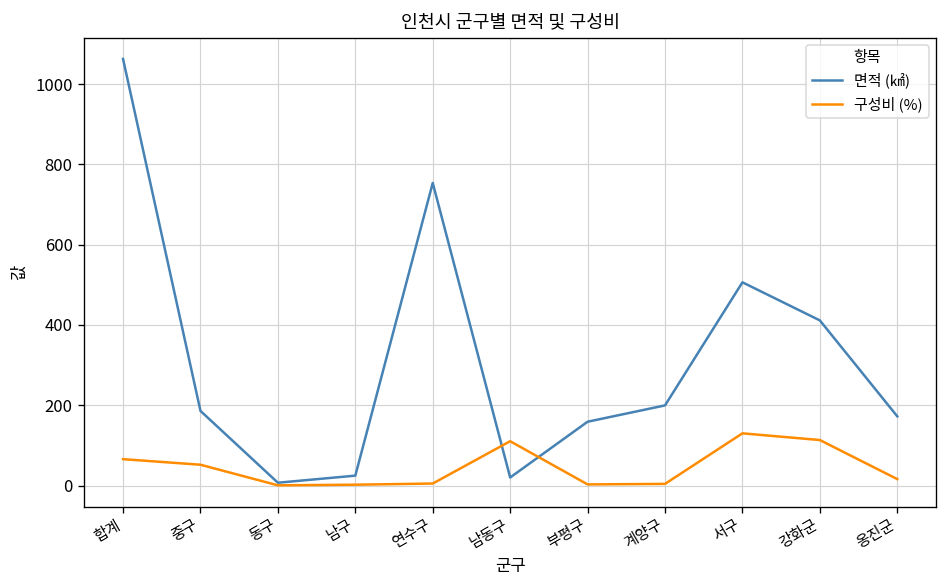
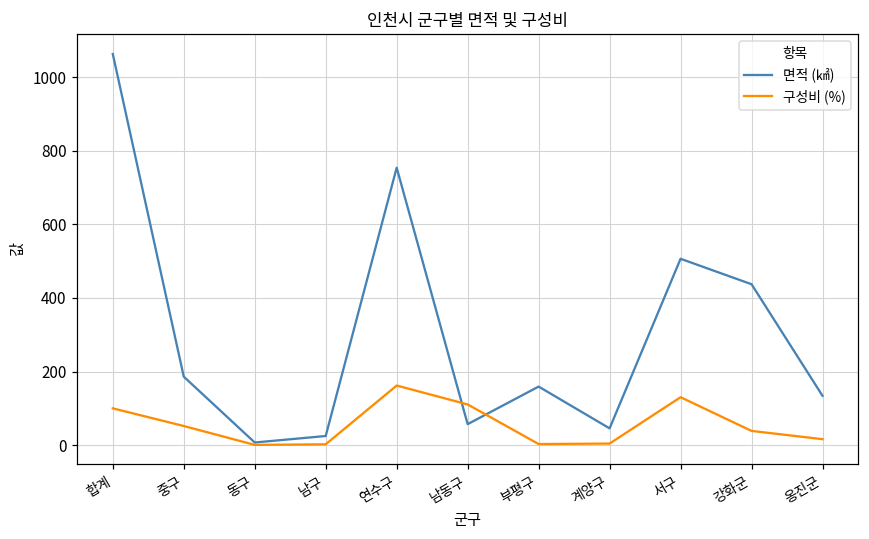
구성비 (%), 합계: 70 -> 100
구성비 (%), 연수구: 10 -> 160
면적 (㎢), 남동구: 20 -> 60
면적 (㎢), 계양구: 200 -> 50
면적 (㎢), 강화군: 410 -> 440
구성비 (%), 강화군: 110 -> 40
면적 (㎢), 옹진군: 170 -> 130
